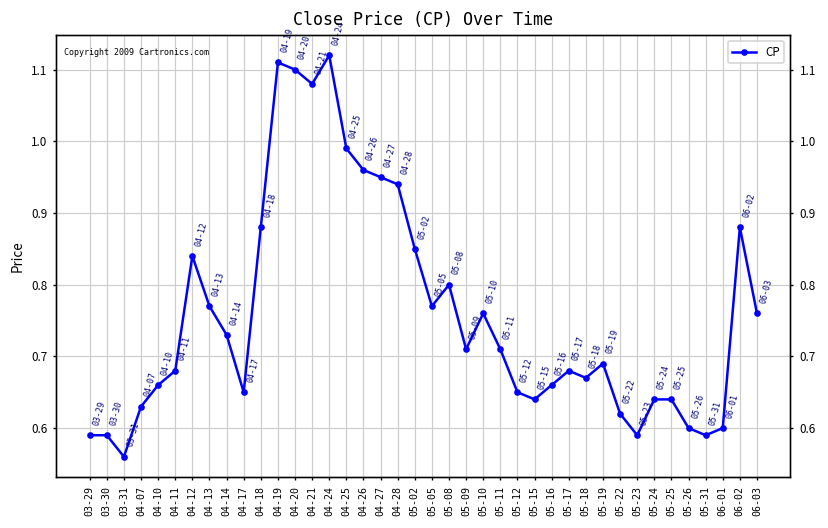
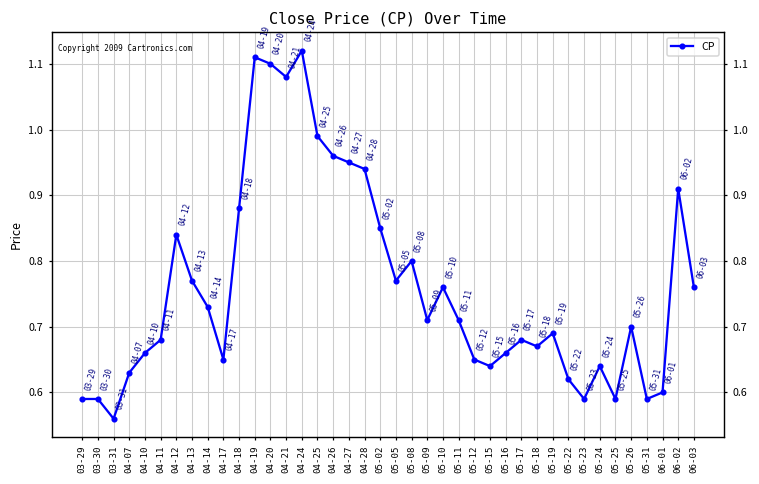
05-25: 0.64 -> 0.59
05-26: 0.6 -> 0.7
06-02: 0.88 -> 0.91
